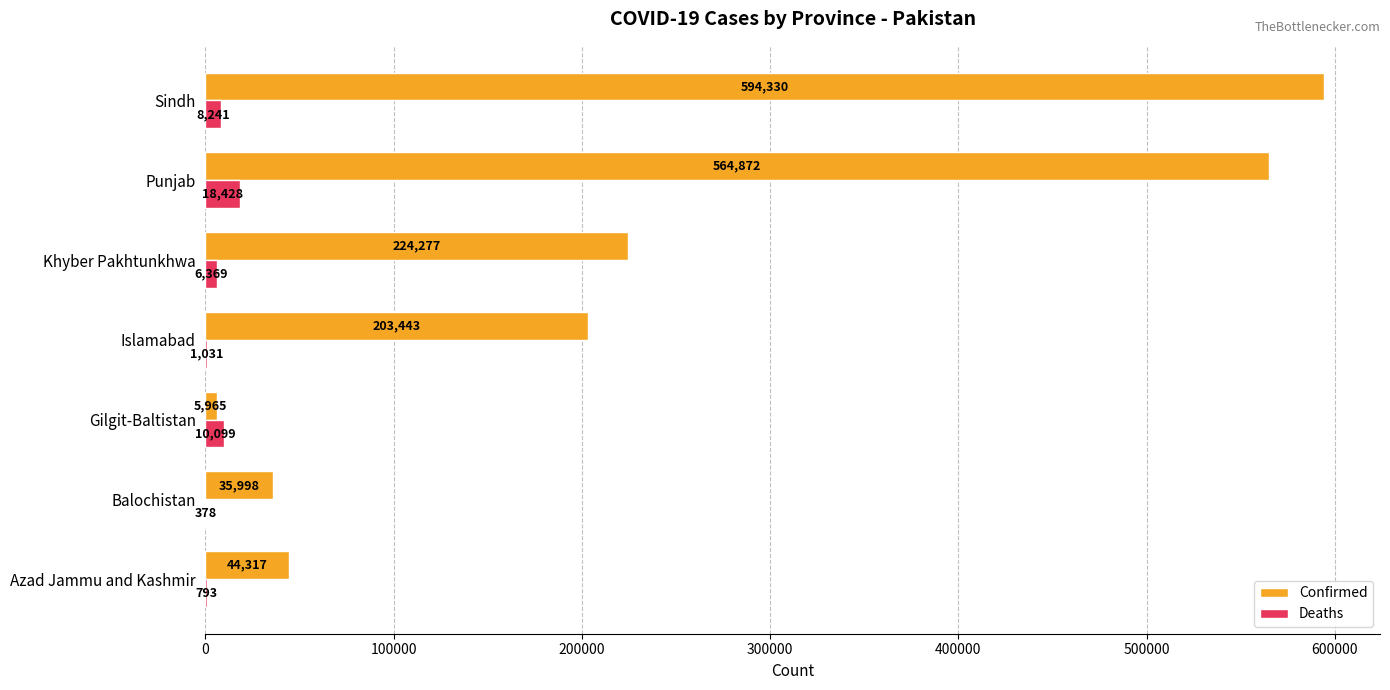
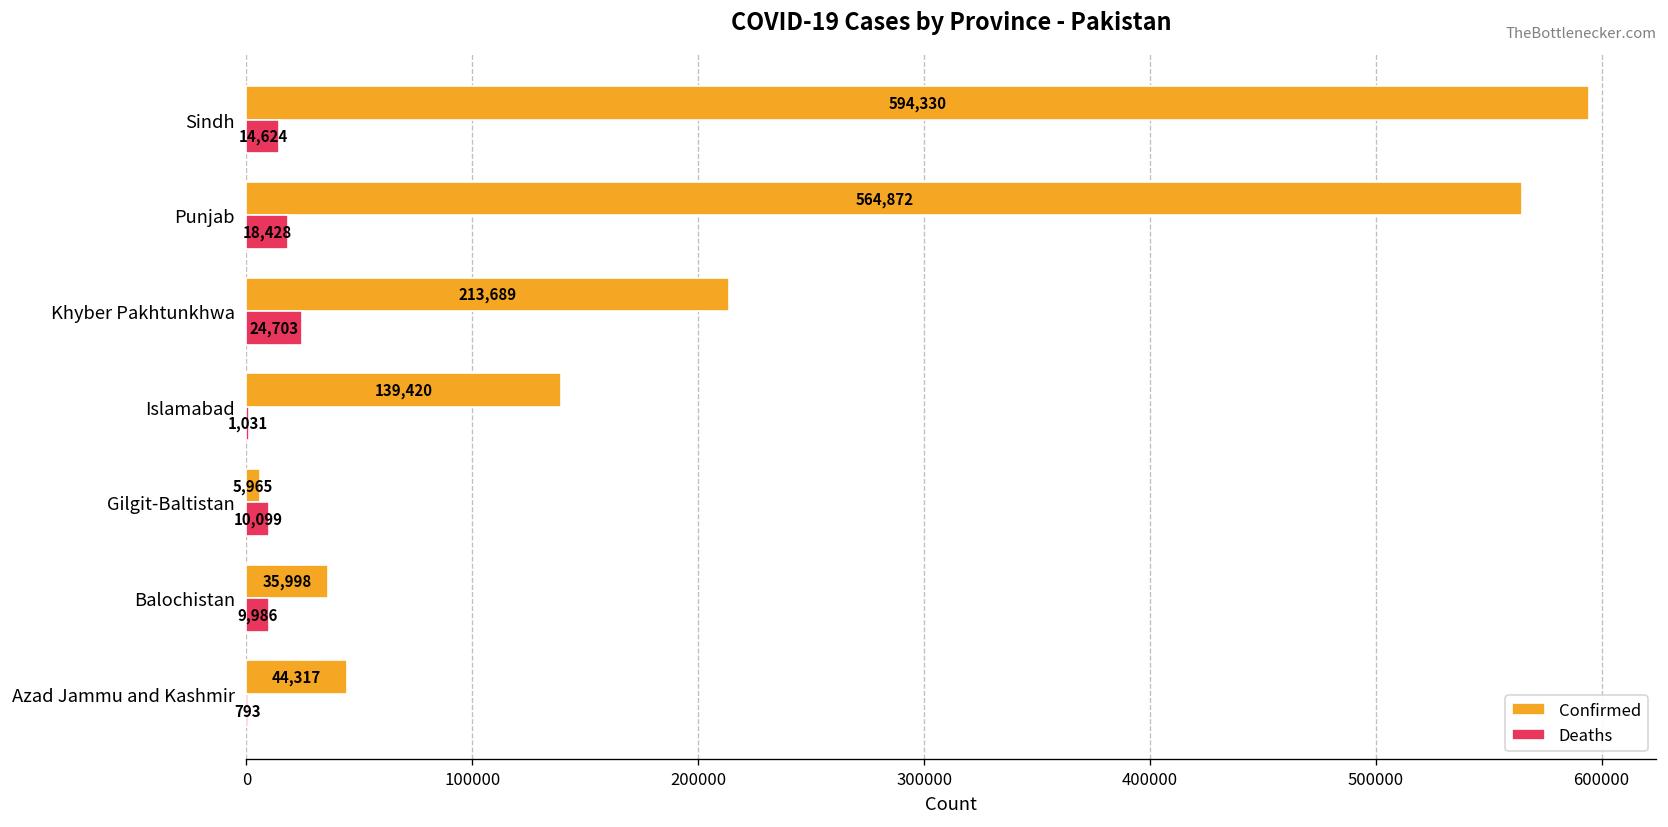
Deaths, Sindh: 8,241 -> 14,624
Confirmed, Khyber Pakhtunkhwa: 224,277 -> 213,689
Deaths, Khyber Pakhtunkhwa: 6,369 -> 24,703
Confirmed, Islamabad: 203,443 -> 139,420
Deaths, Balochistan: 378 -> 9,986
